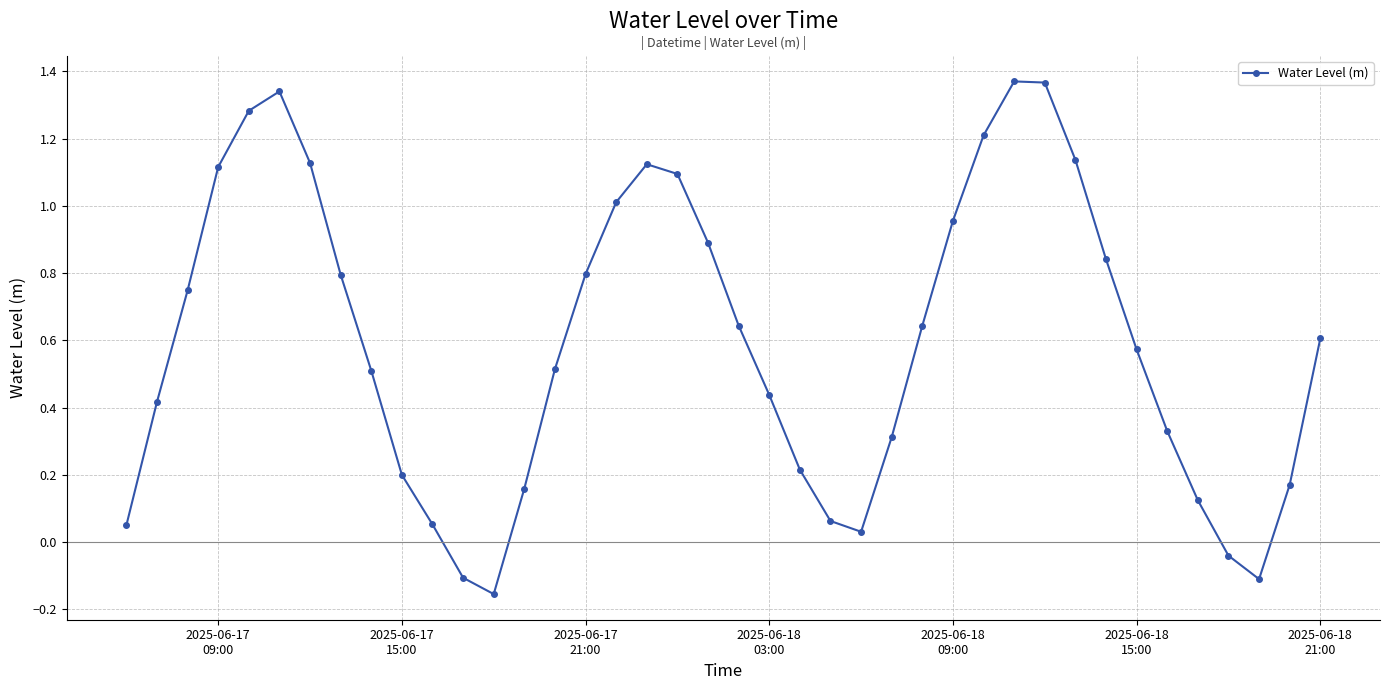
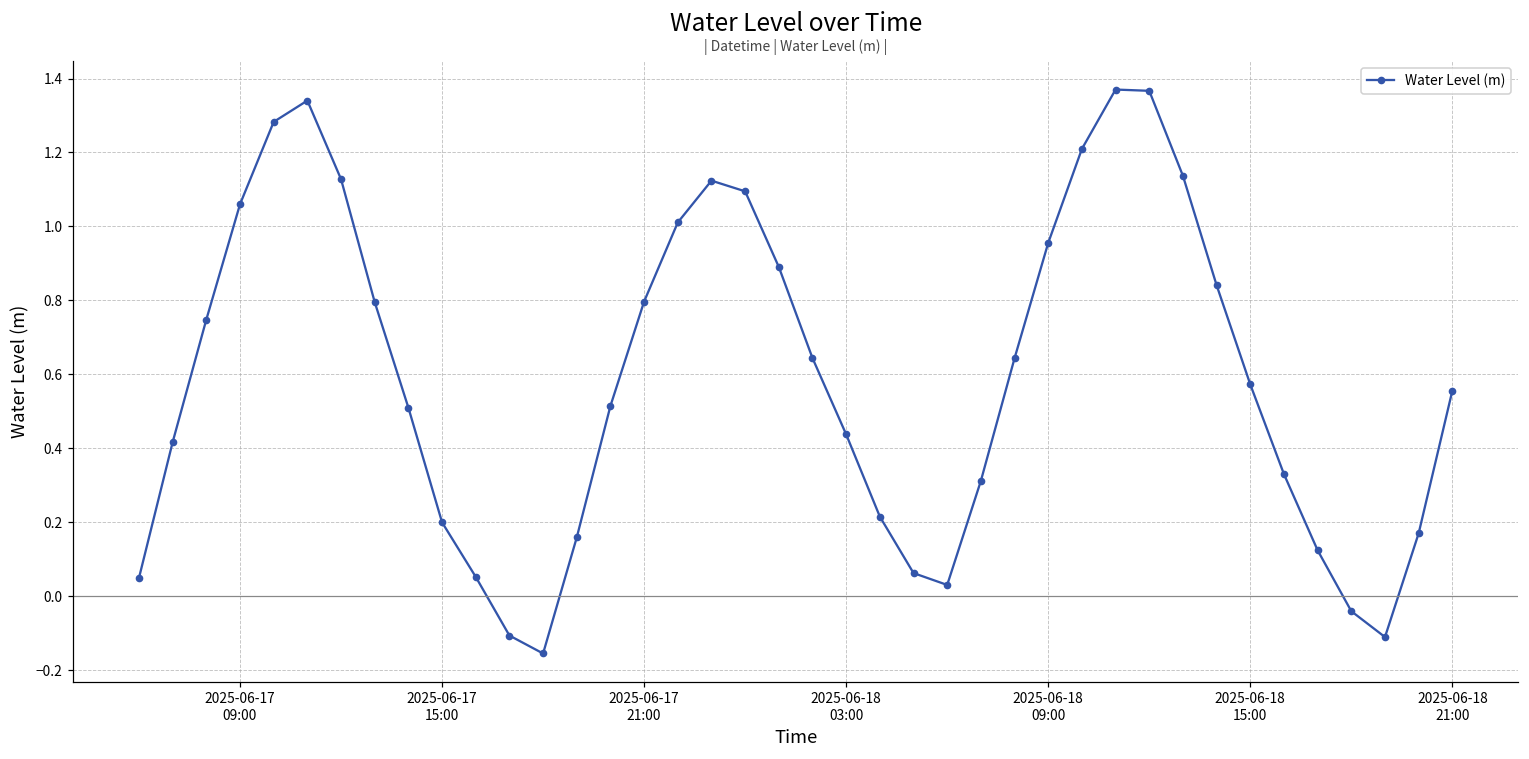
2025-06-17 09:00: 1.12 -> 1.06
2025-06-18 21:00: 0.61 -> 0.56
